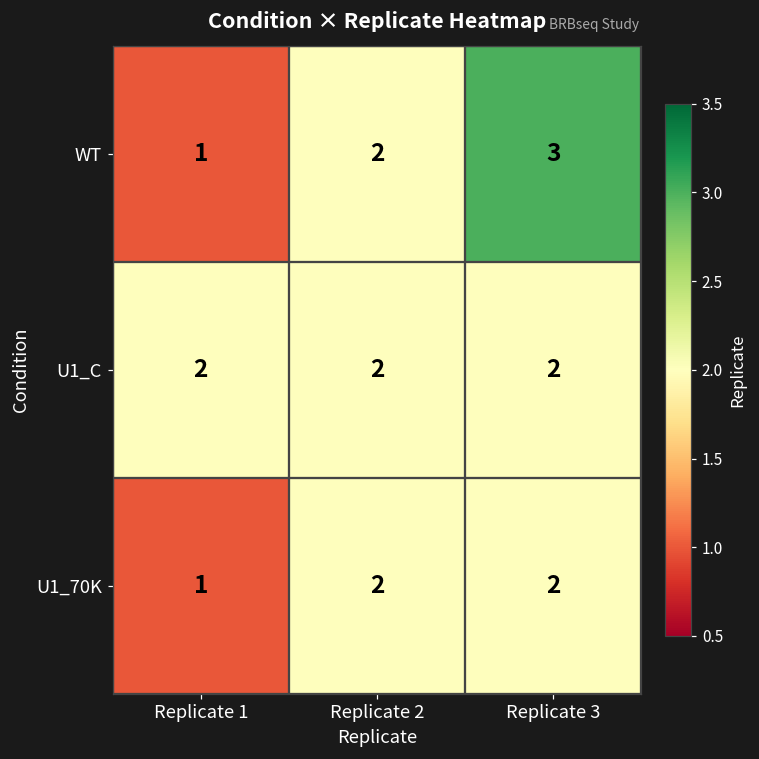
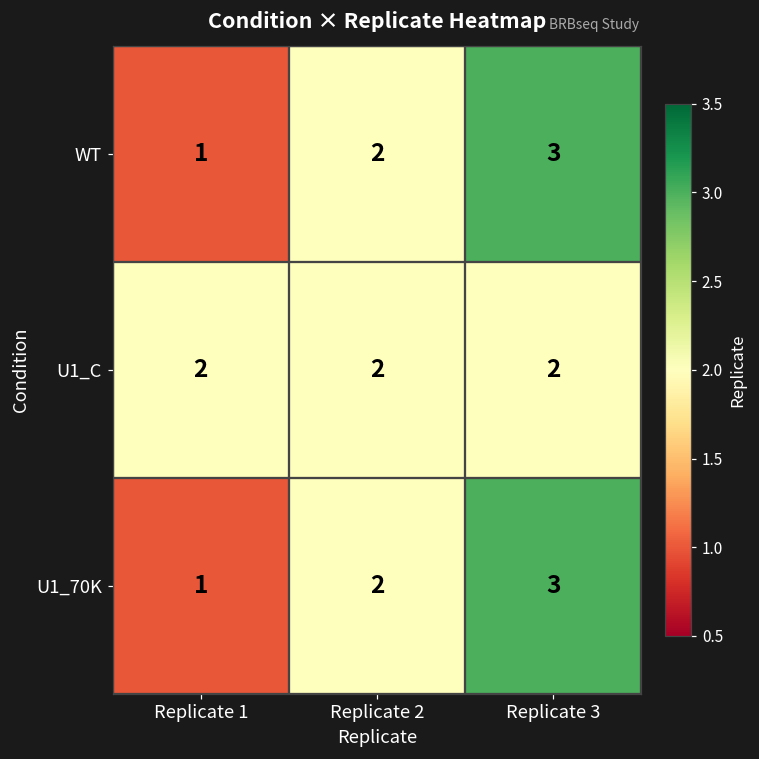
U1_70K, Replicate 3: 2 -> 3
